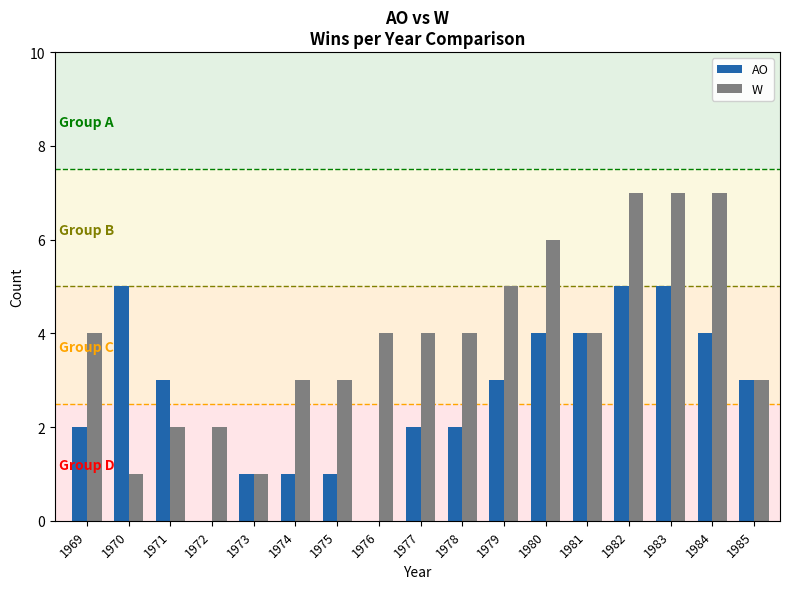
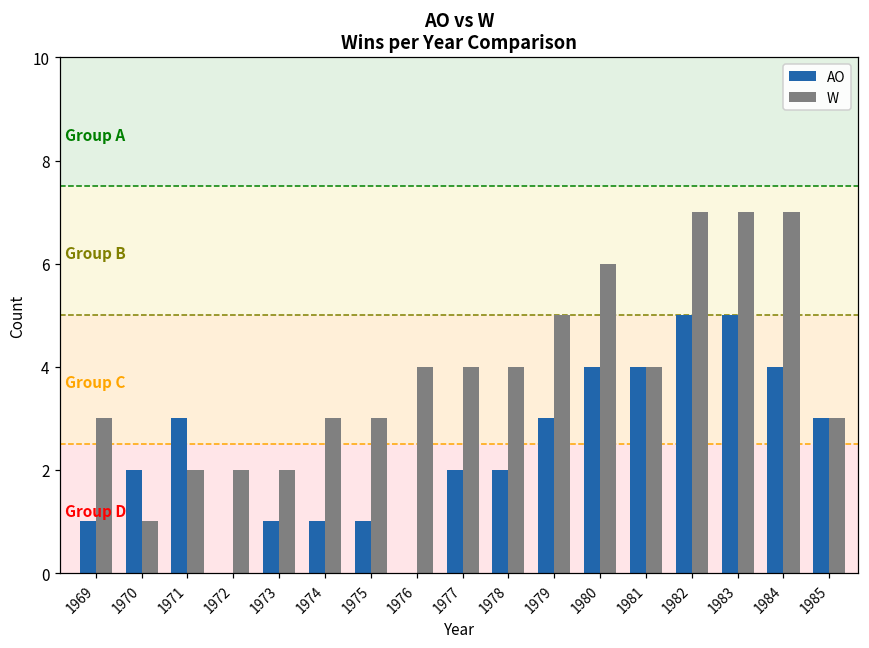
AO, 1969: 2 -> 1
W, 1969: 4 -> 3
AO, 1970: 5 -> 2
W, 1973: 1 -> 2
